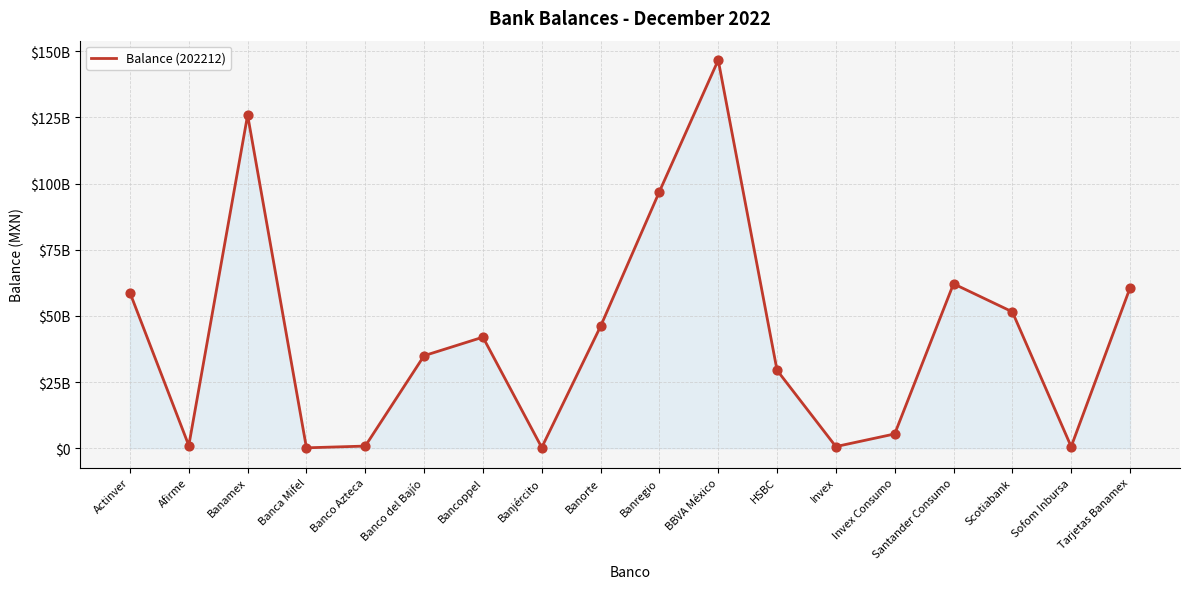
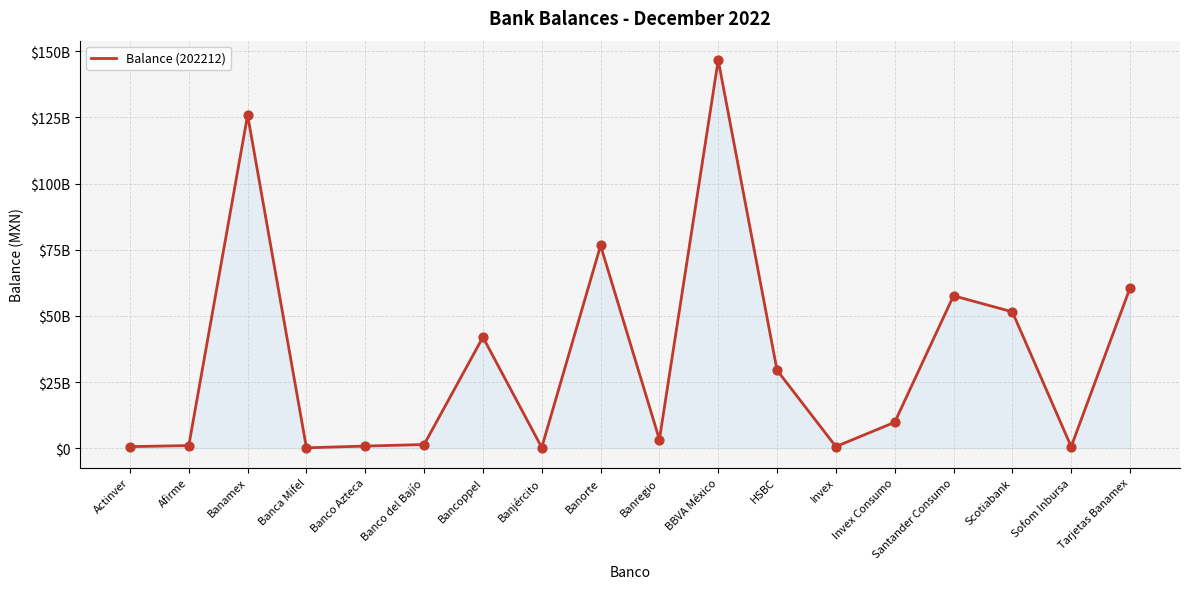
Actinver: $59000000000 -> $1000000000
Banco del Bajío: $35000000000 -> $1000000000
Banorte: $46000000000 -> $77000000000
Banregio: $97000000000 -> $3000000000
Invex Consumo: $5000000000 -> $10000000000
Santander Consumo: $62000000000 -> $58000000000
